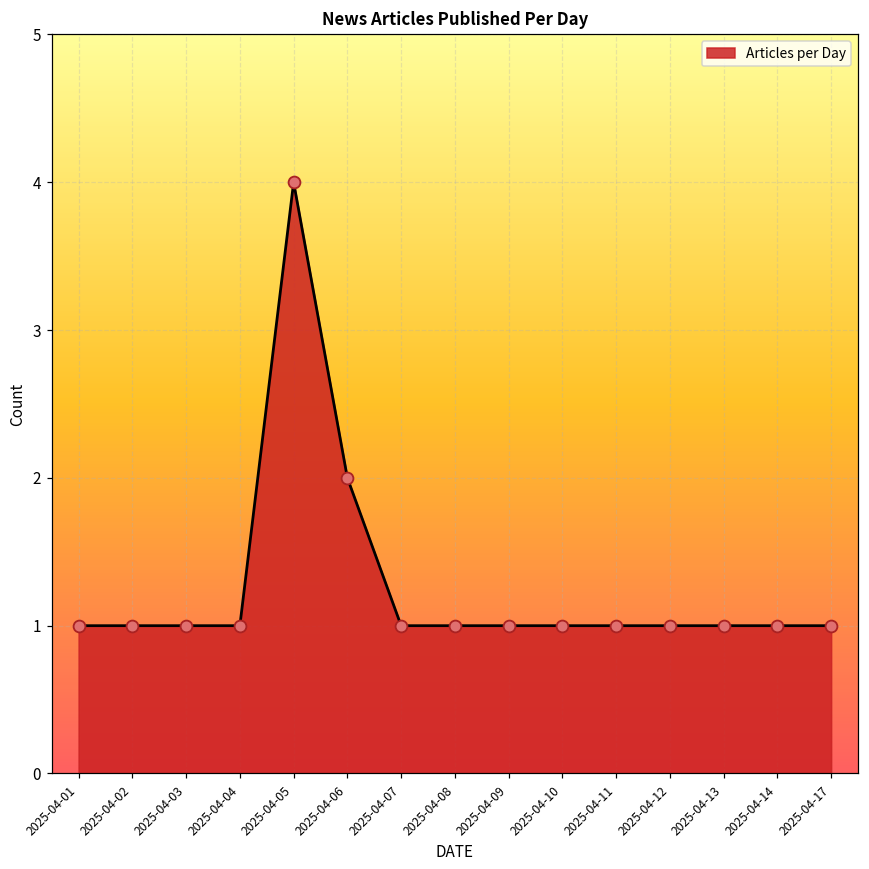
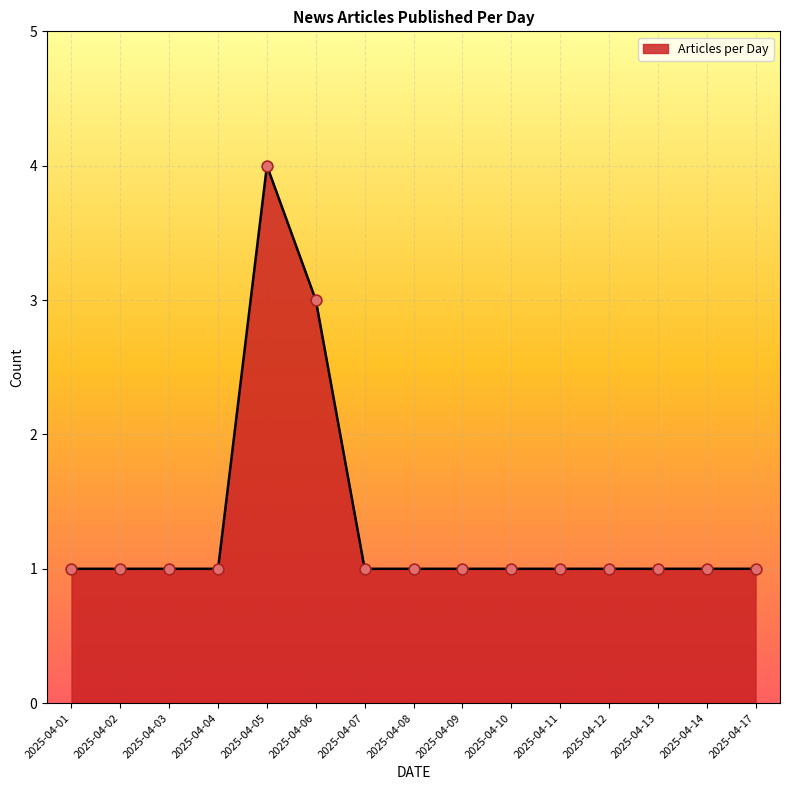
2025-04-06: 2 -> 3
